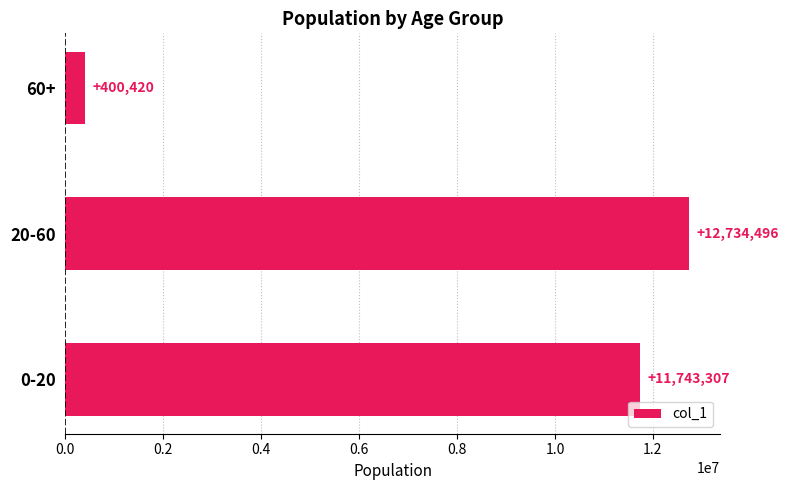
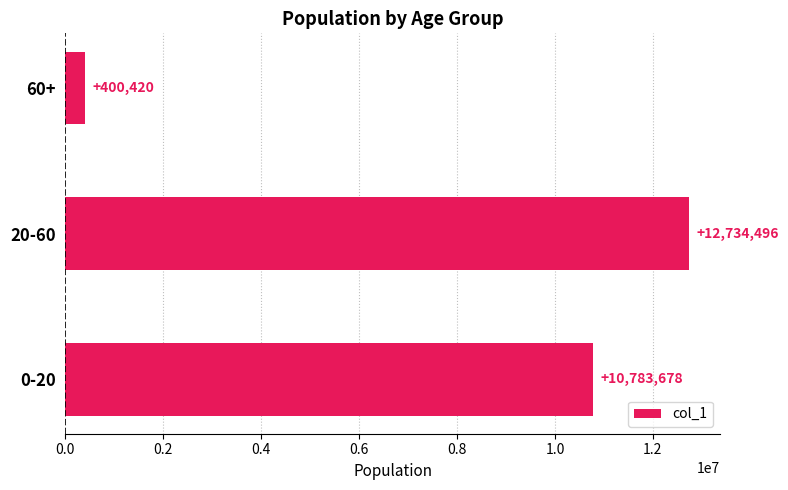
0-20: +11,743,307 -> +10,783,678
